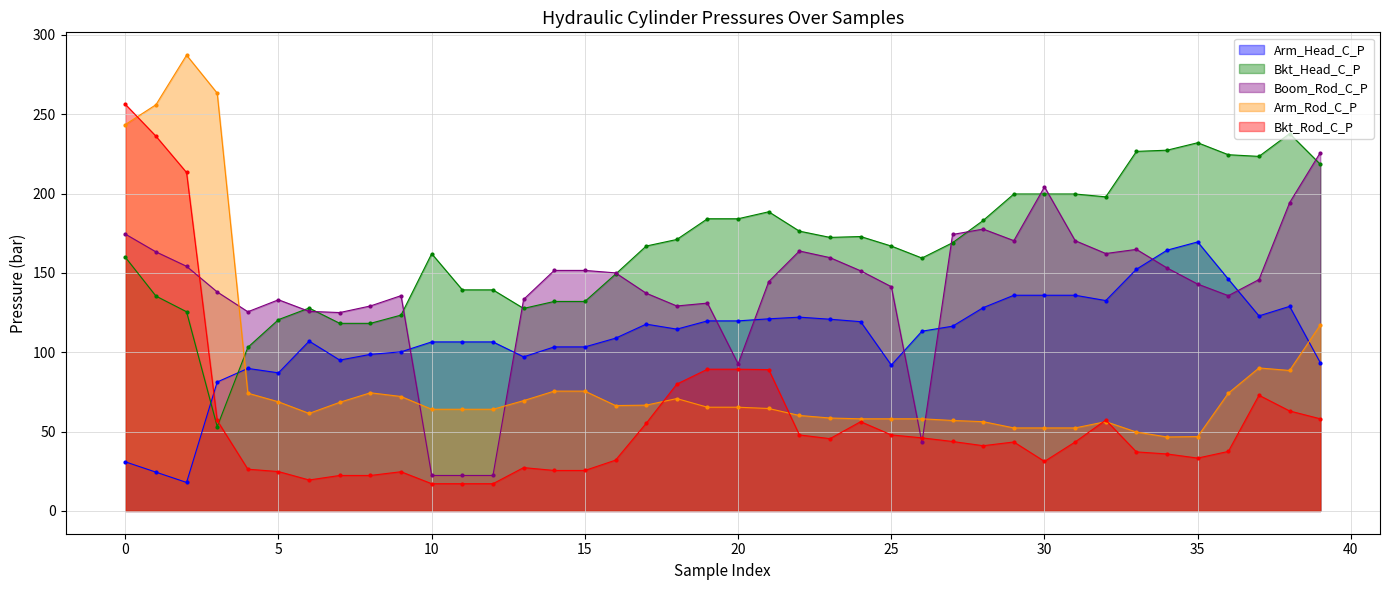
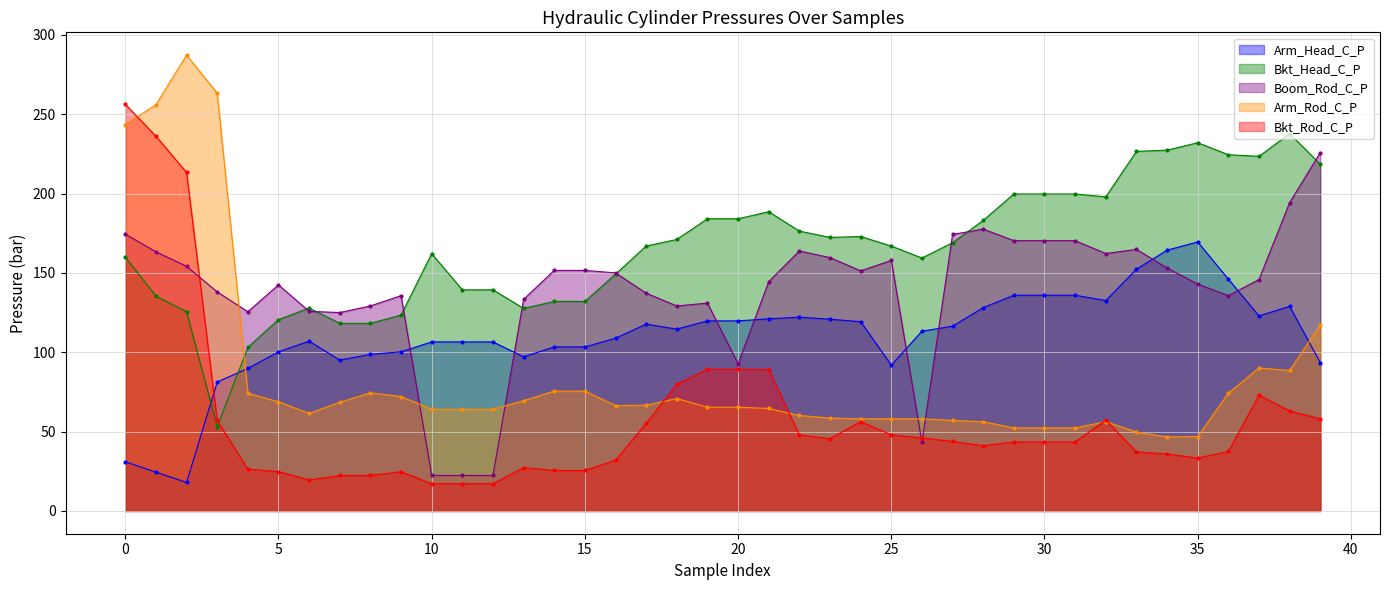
Arm_Head_C_P, 5: 87 -> 100
Boom_Rod_C_P, 5: 133 -> 142
Boom_Rod_C_P, 25: 141 -> 158
Boom_Rod_C_P, 30: 204 -> 170
Bkt_Rod_C_P, 30: 31 -> 43
